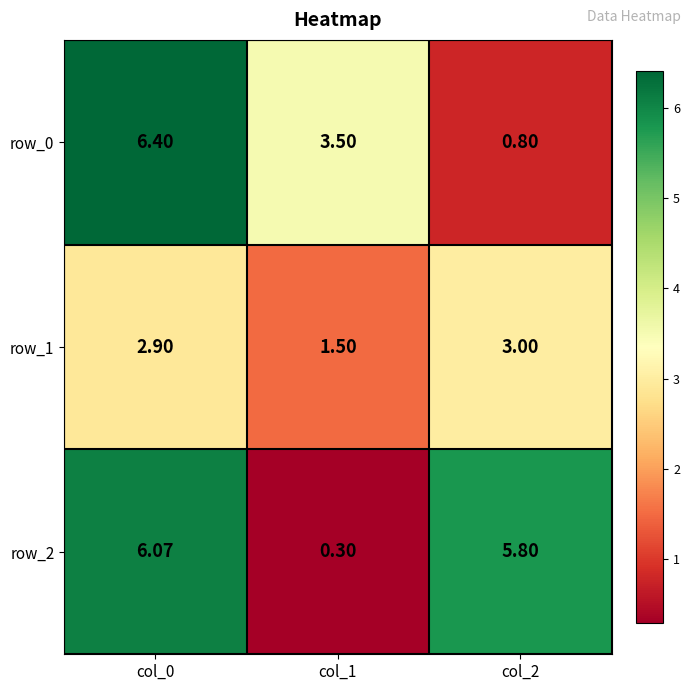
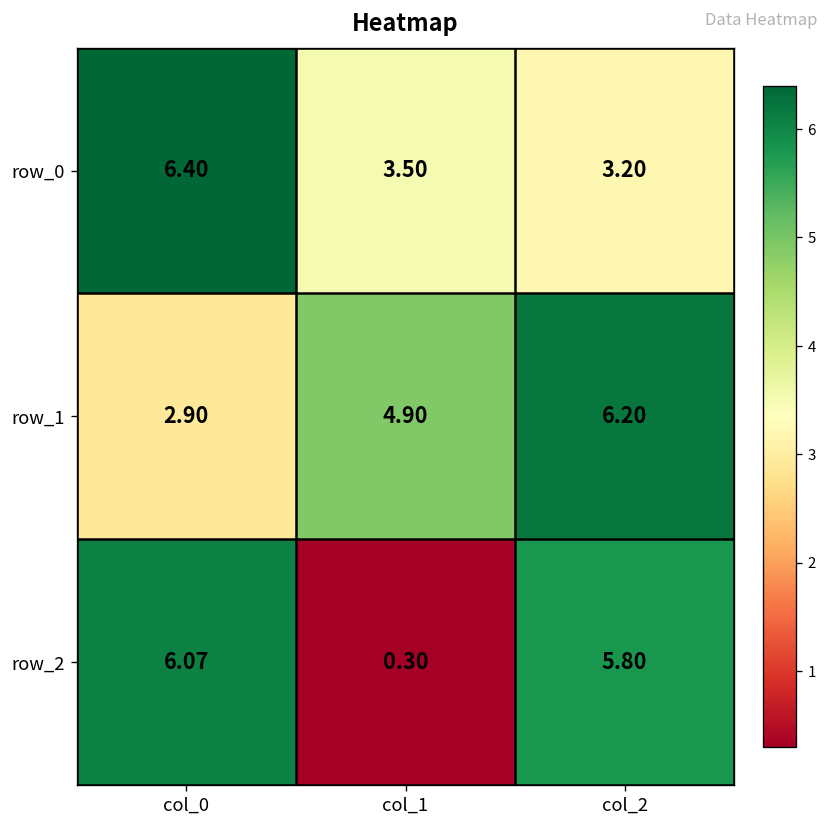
row_0, col_2: 0.80 -> 3.20
row_1, col_1: 1.50 -> 4.90
row_1, col_2: 3.00 -> 6.20
